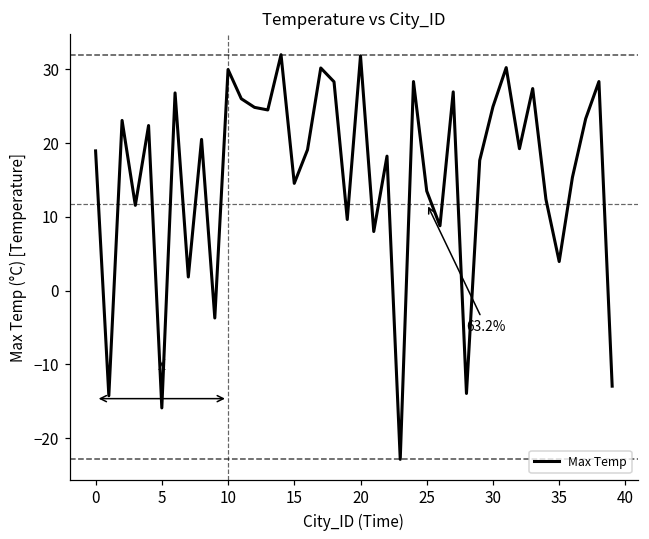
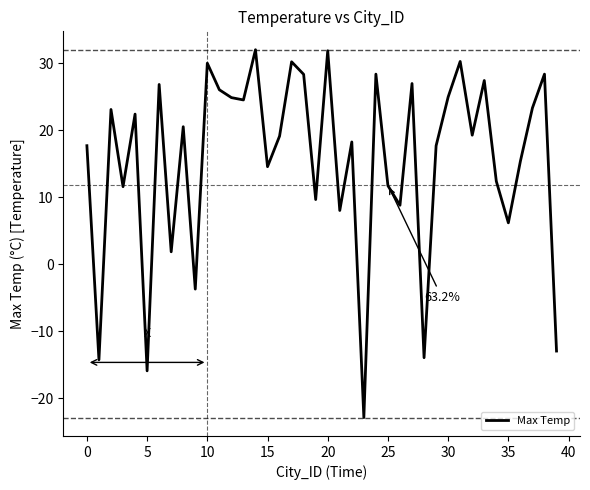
0: 19 -> 18
25: 14 -> 12
35: 4 -> 6
